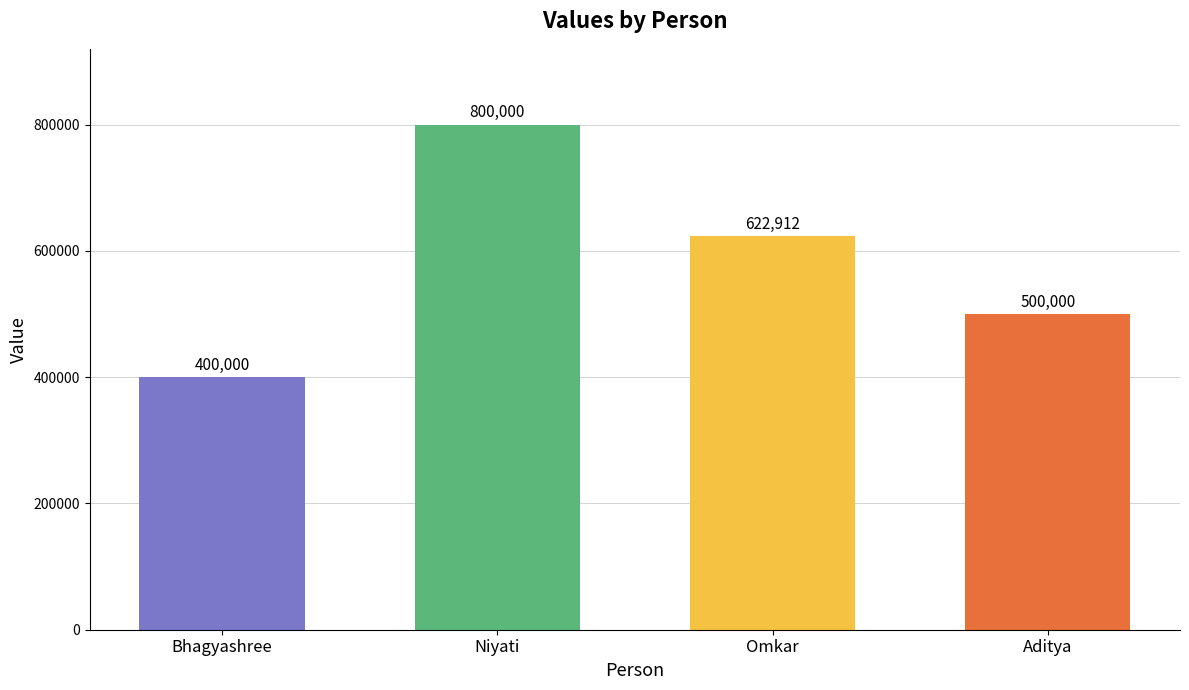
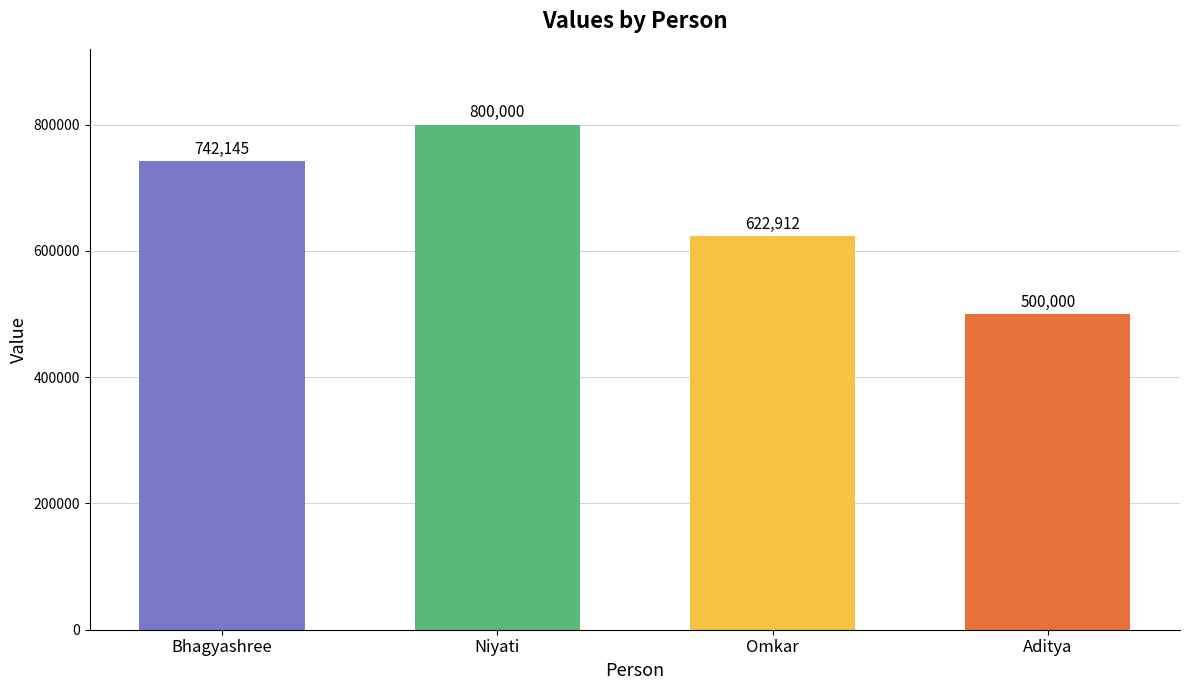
Bhagyashree: 400,000 -> 742,145
